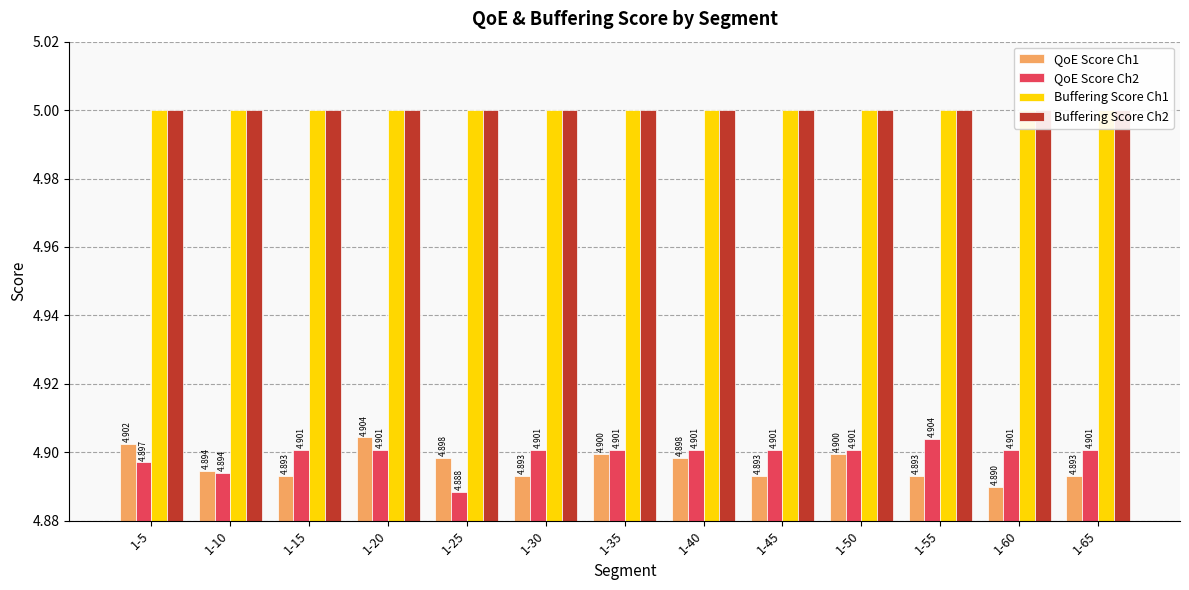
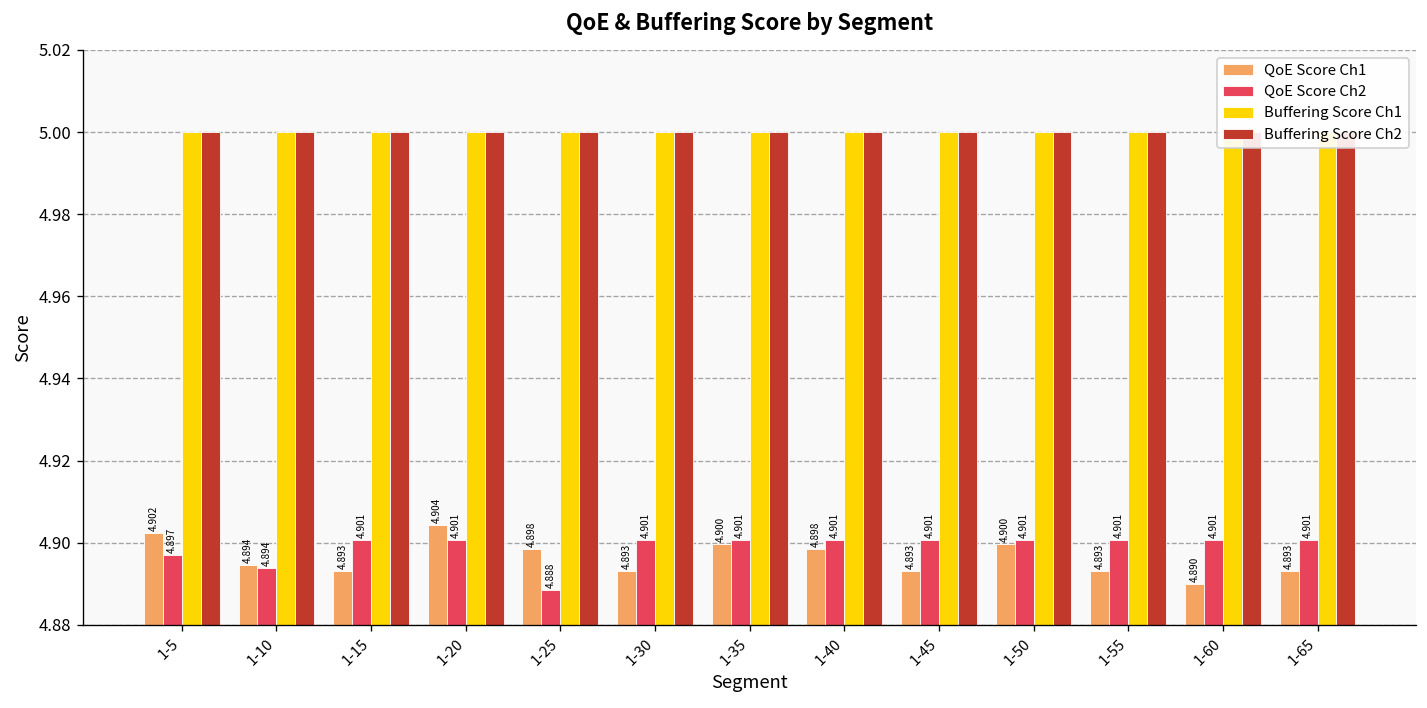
QoE Score Ch2, 1-55: 4.904 -> 4.901
